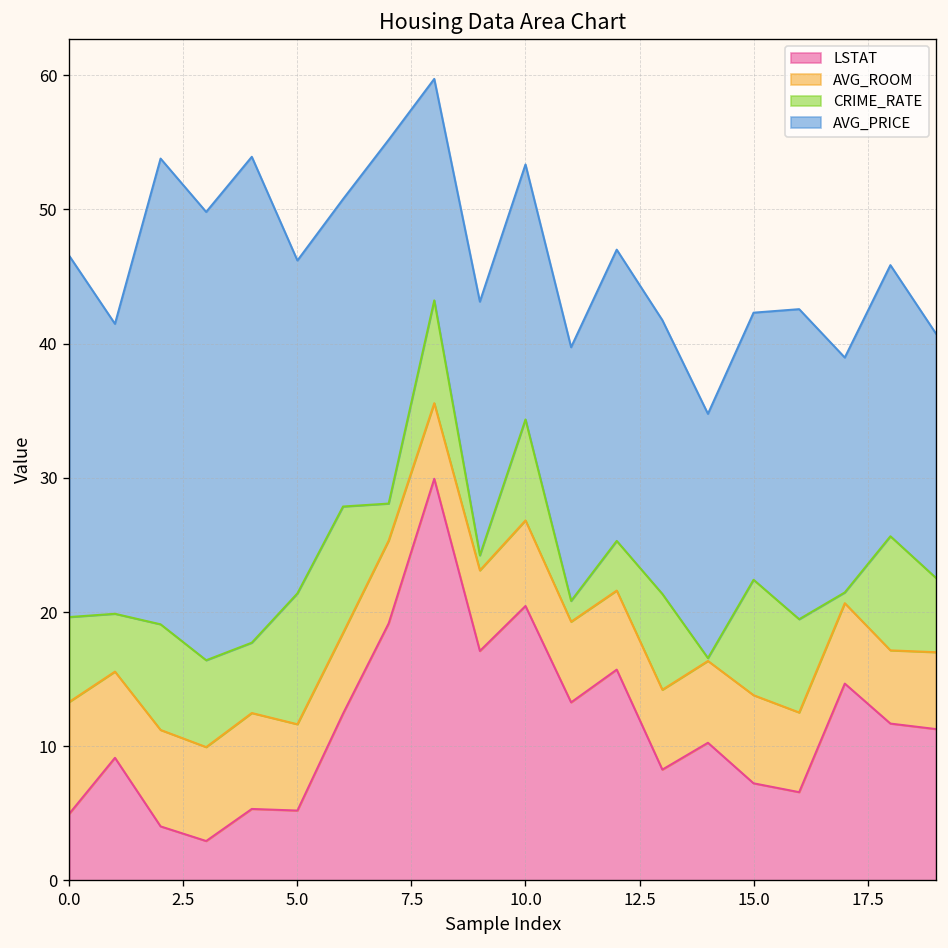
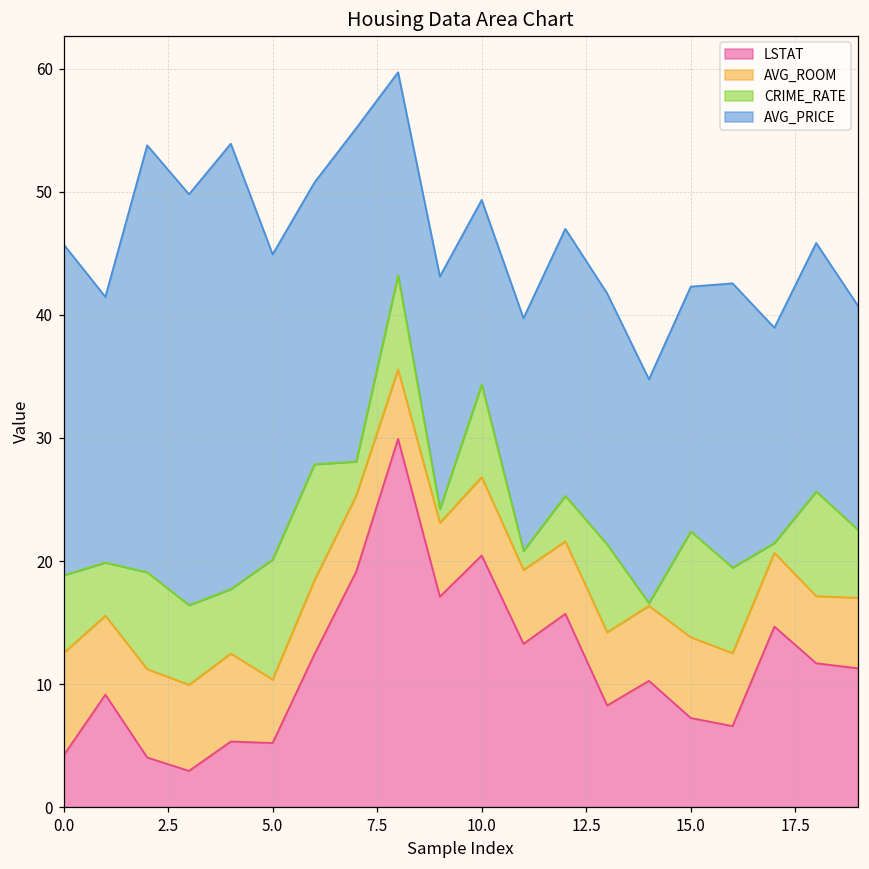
LSTAT, 0.0: 5.0 -> 4.2
AVG_ROOM, 5.0: 6.4 -> 5.2
AVG_PRICE, 10.0: 19 -> 15
